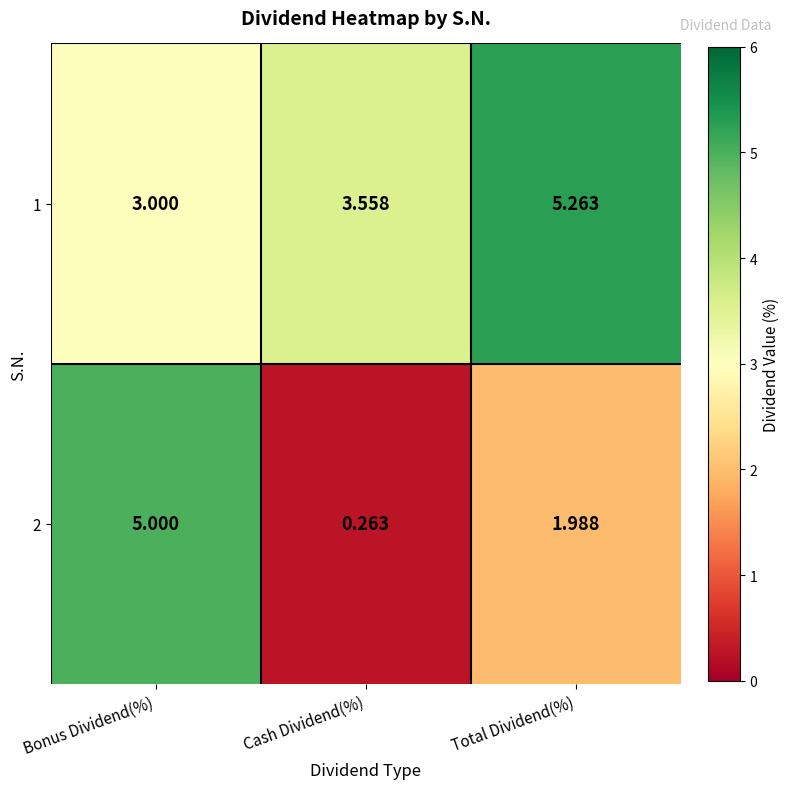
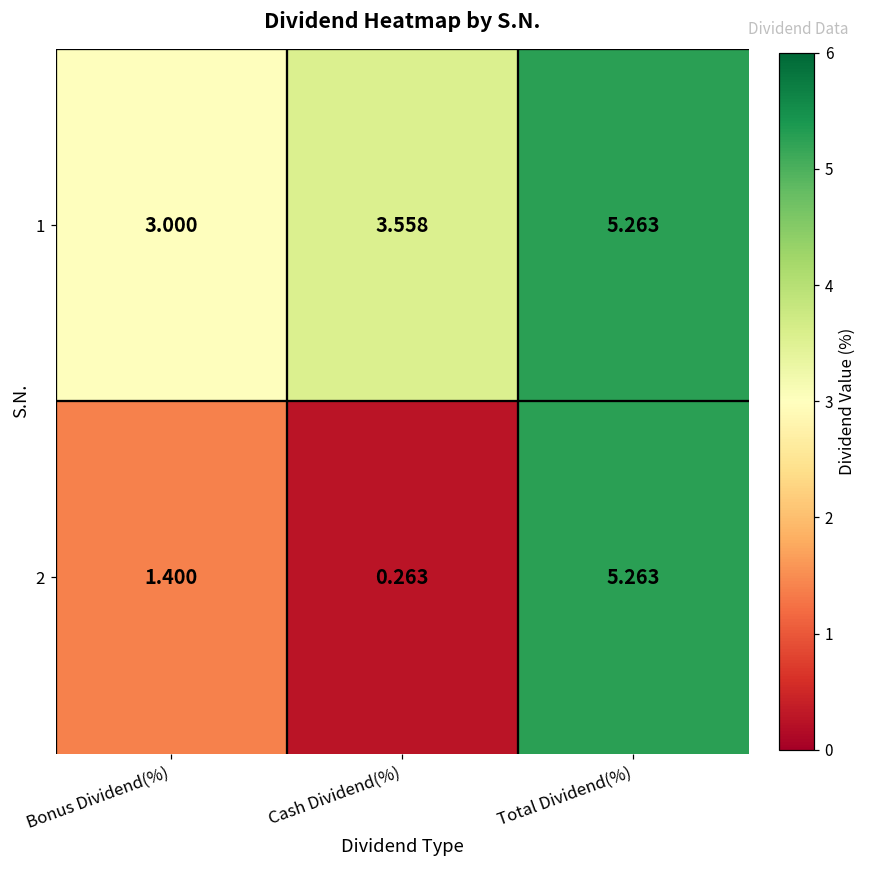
2, Bonus Dividend(%): 5.000 -> 1.400
2, Total Dividend(%): 1.988 -> 5.263
